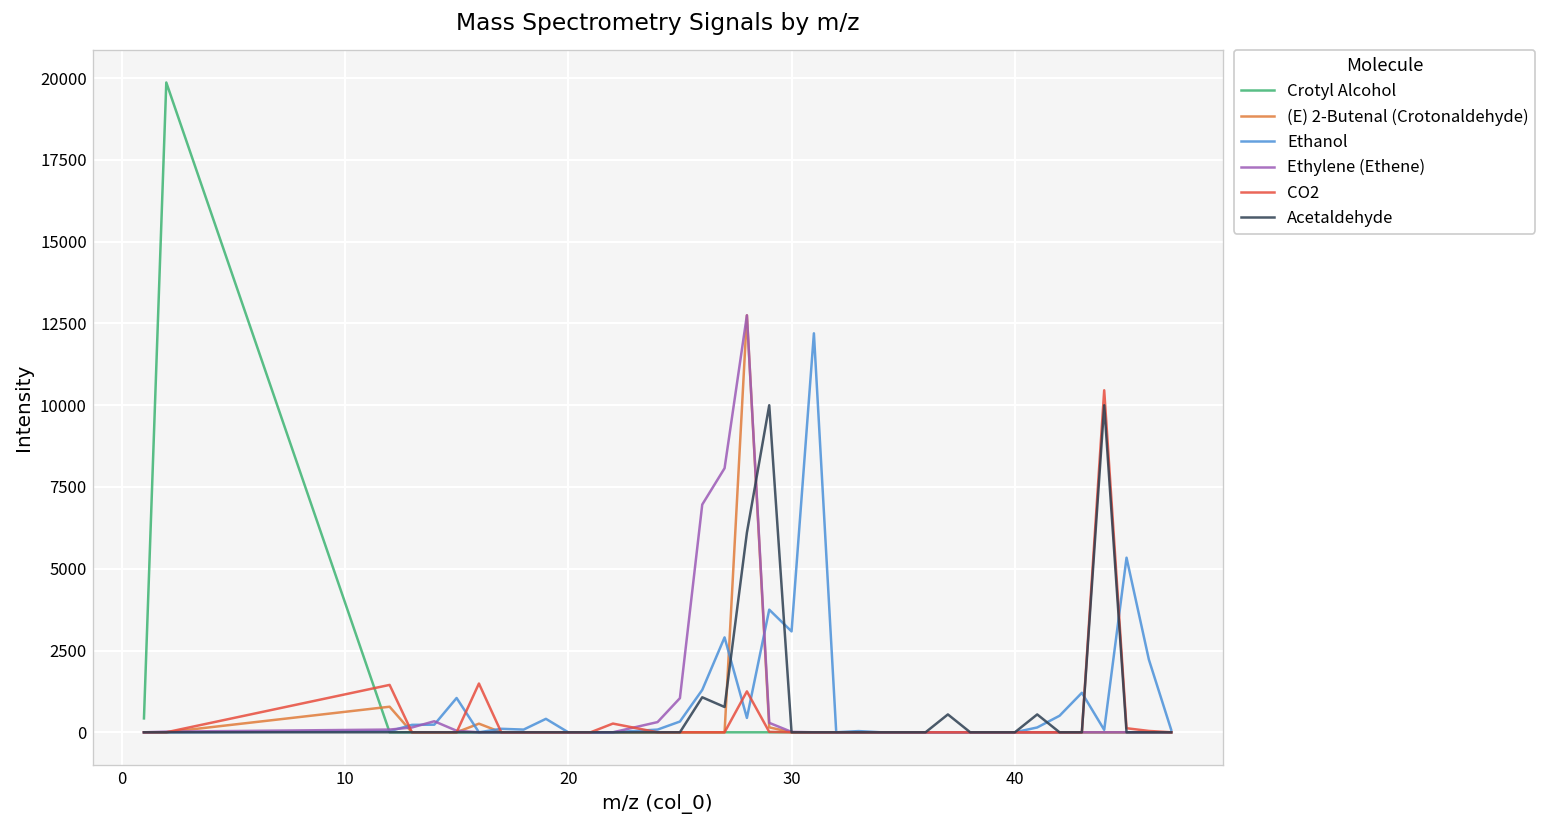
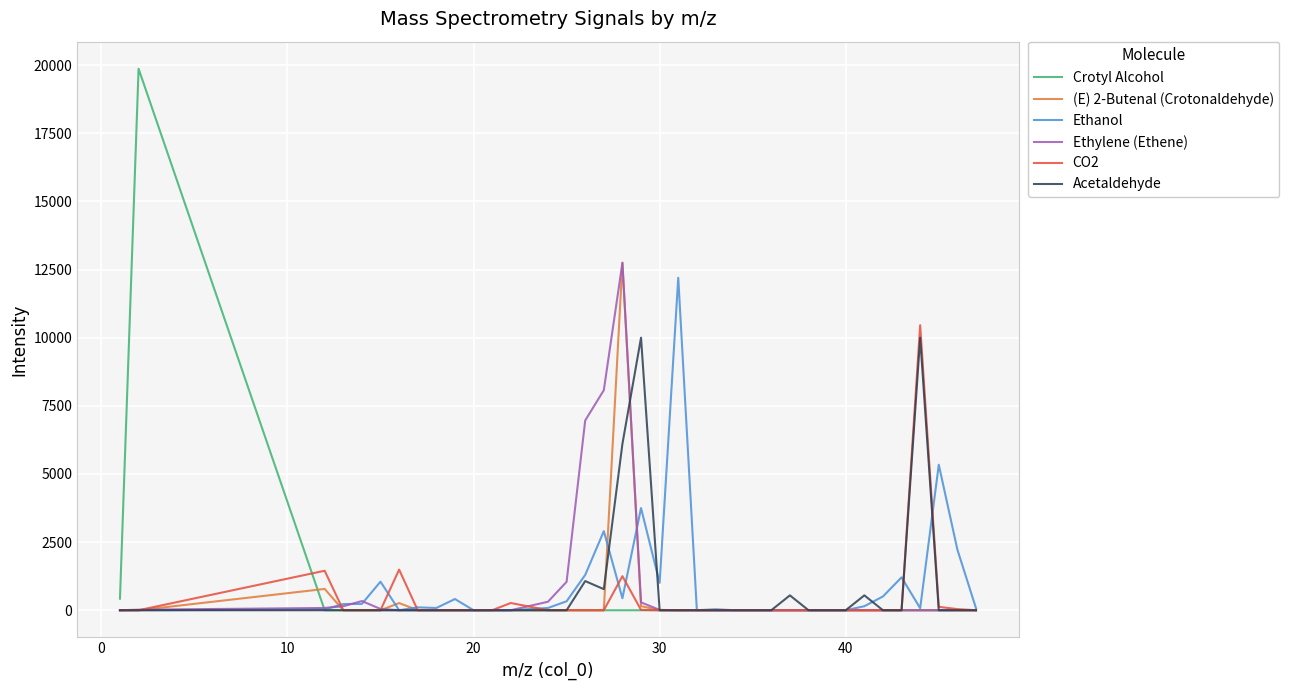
Ethanol, 30: 3100 -> 1000
